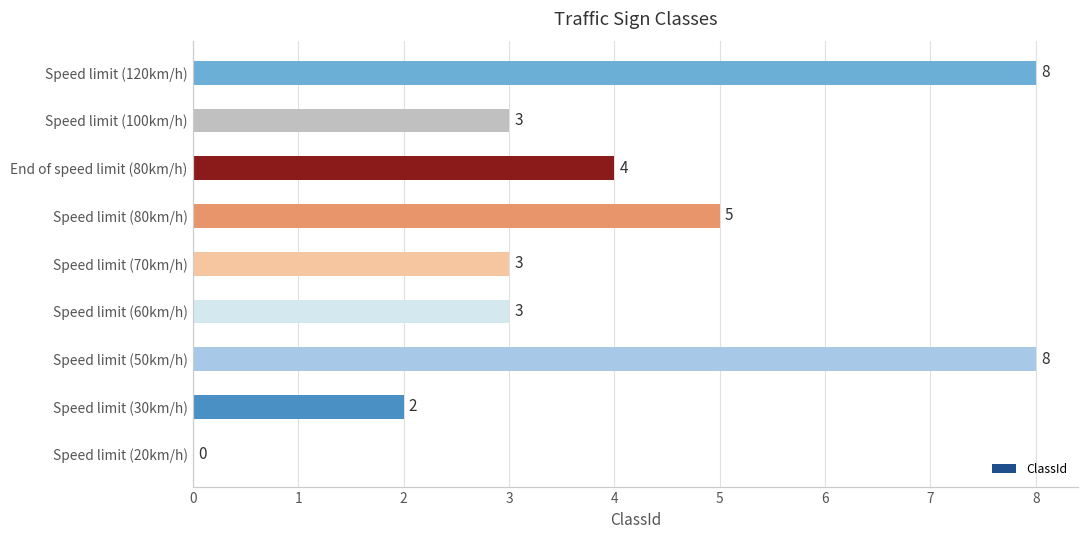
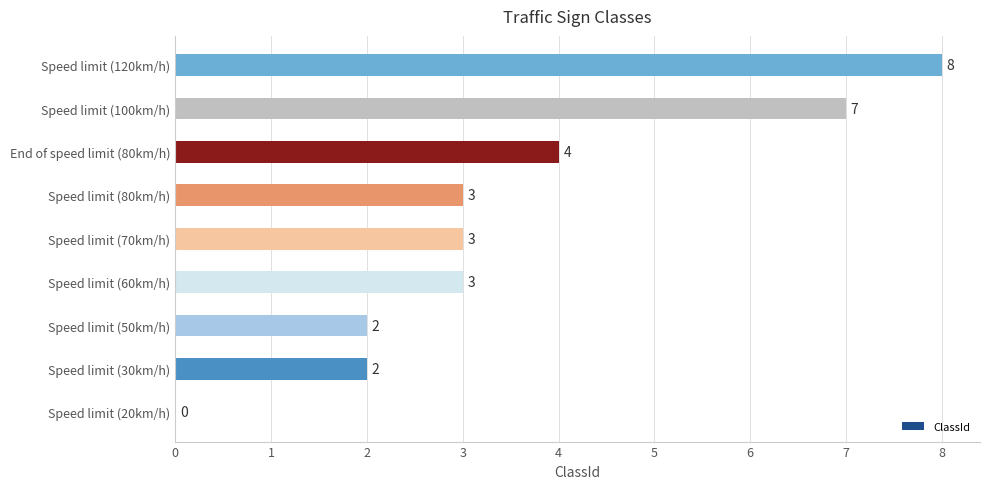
Speed limit (100km/h): 3 -> 7
Speed limit (80km/h): 5 -> 3
Speed limit (50km/h): 8 -> 2
